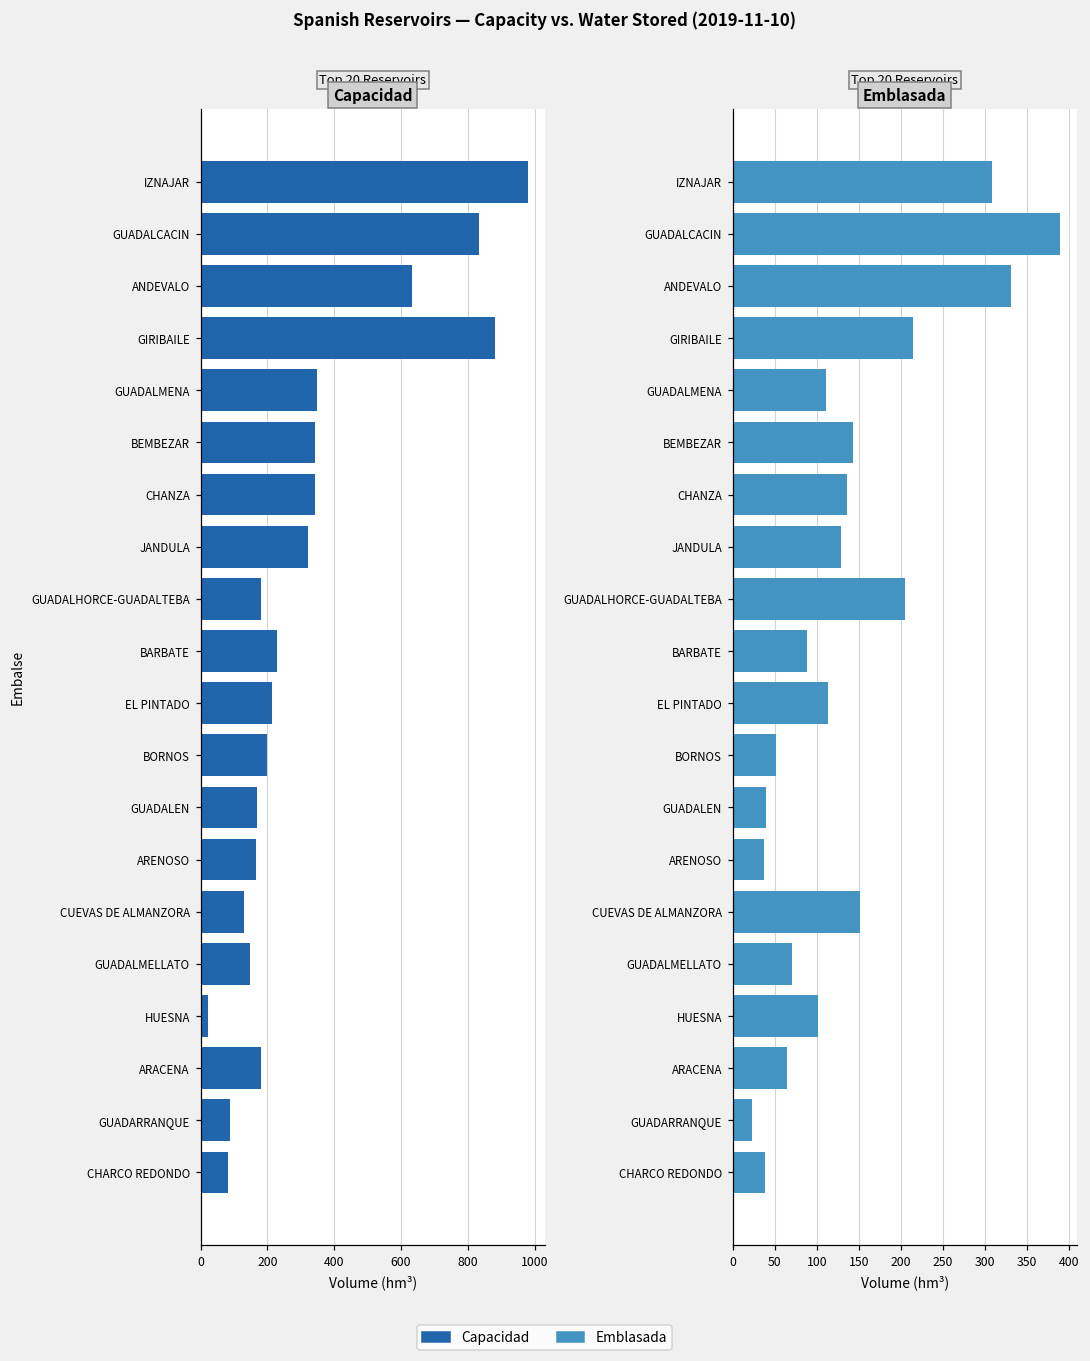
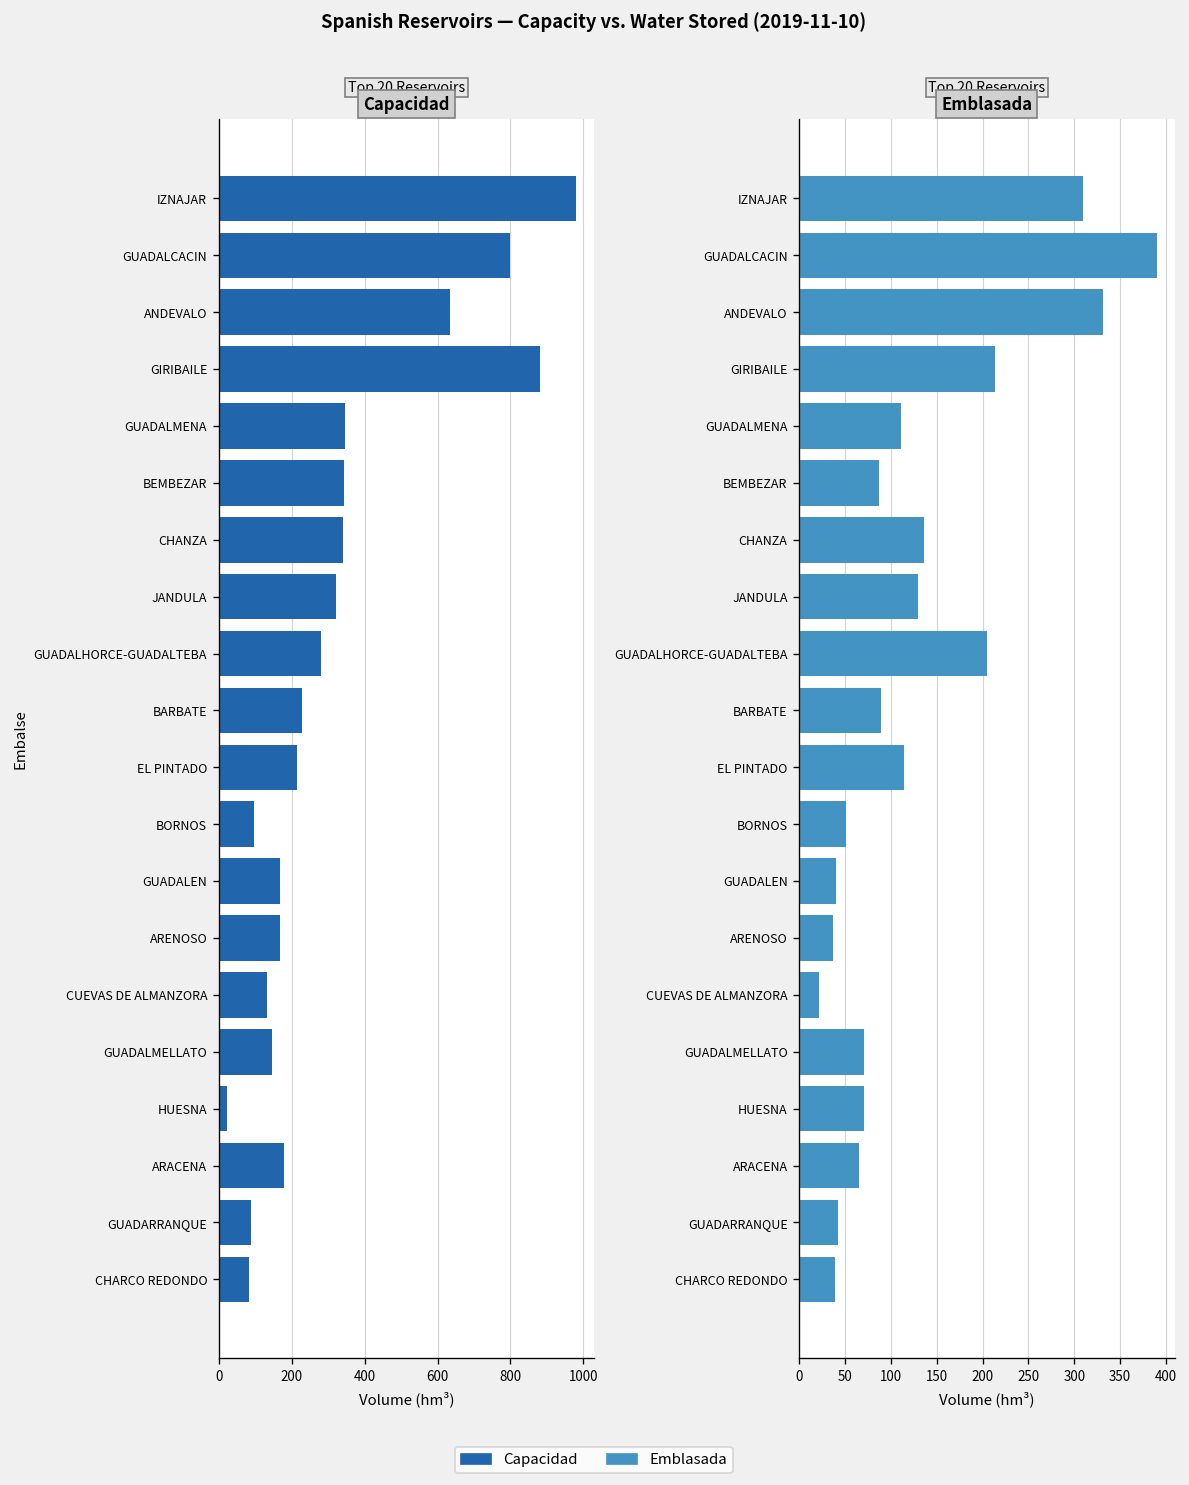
Capacidad, GUADALCACIN: 830 -> 800
Capacidad, GUADALHORCE-GUADALTEBA: 180 -> 280
Capacidad, BORNOS: 200 -> 100
Emblasada, BEMBEZAR: 140 -> 90
Emblasada, CUEVAS DE ALMANZORA: 150 -> 20
Emblasada, HUESNA: 100 -> 70
Emblasada, GUADARRANQUE: 20 -> 40
